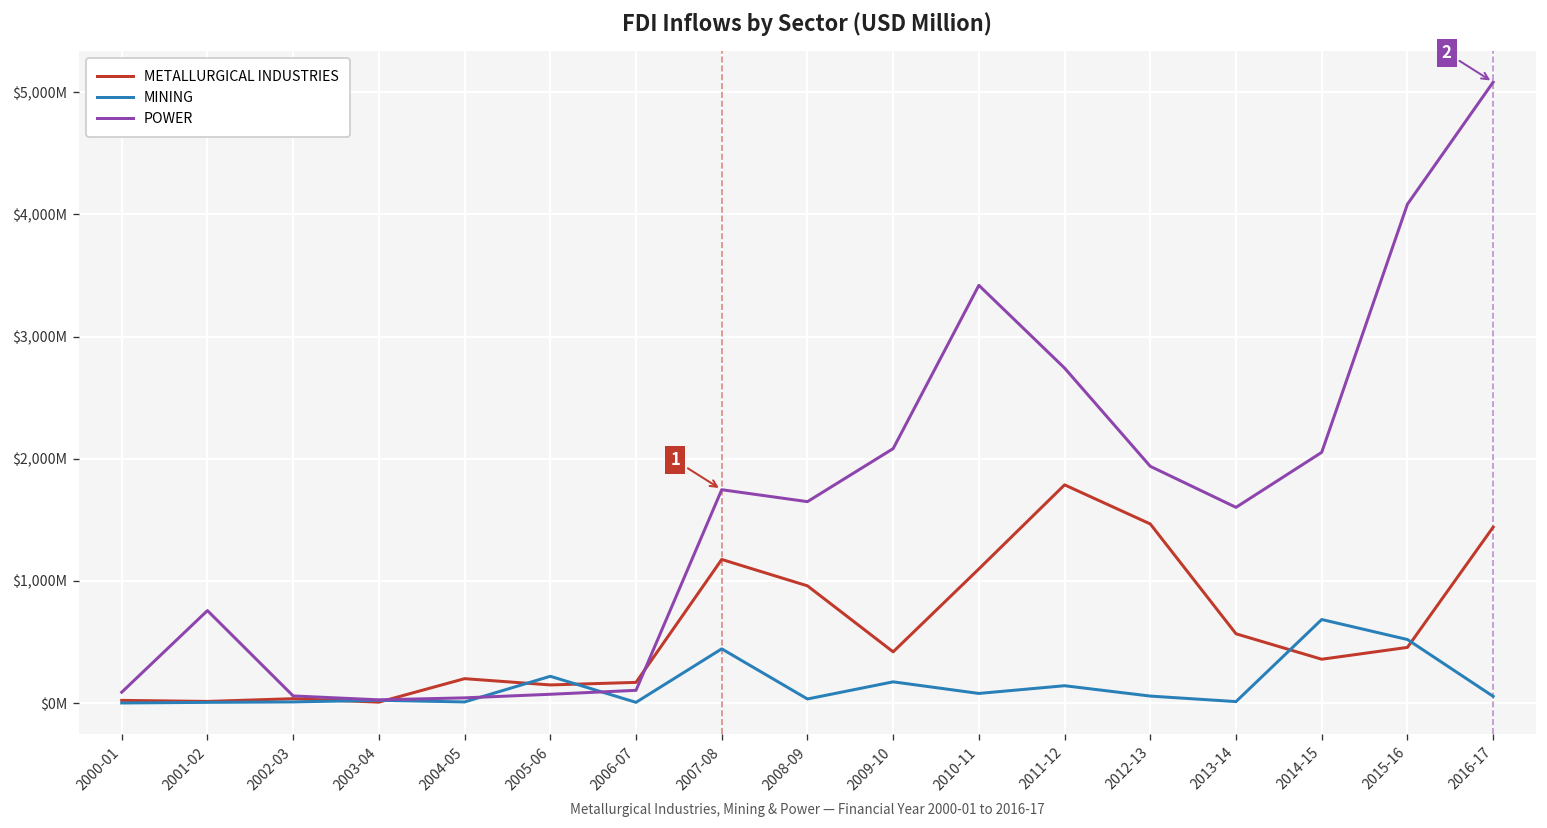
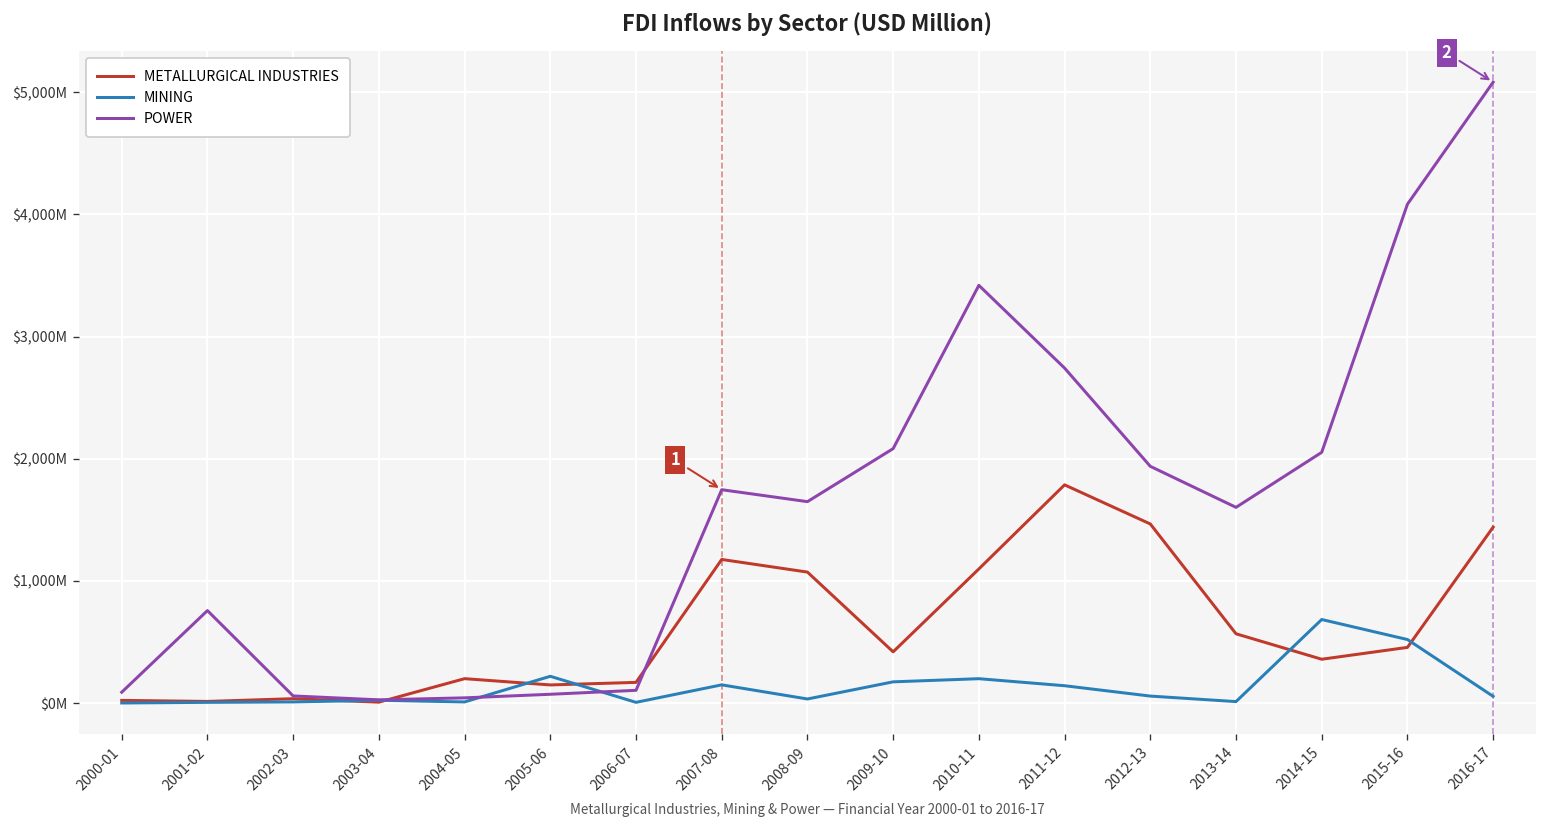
MINING, 2007-08: $440,000,000 -> $150,000,000
METALLURGICAL INDUSTRIES, 2008-09: $960,000,000 -> $1,070,000,000
MINING, 2010-11: $80,000,000 -> $200,000,000
